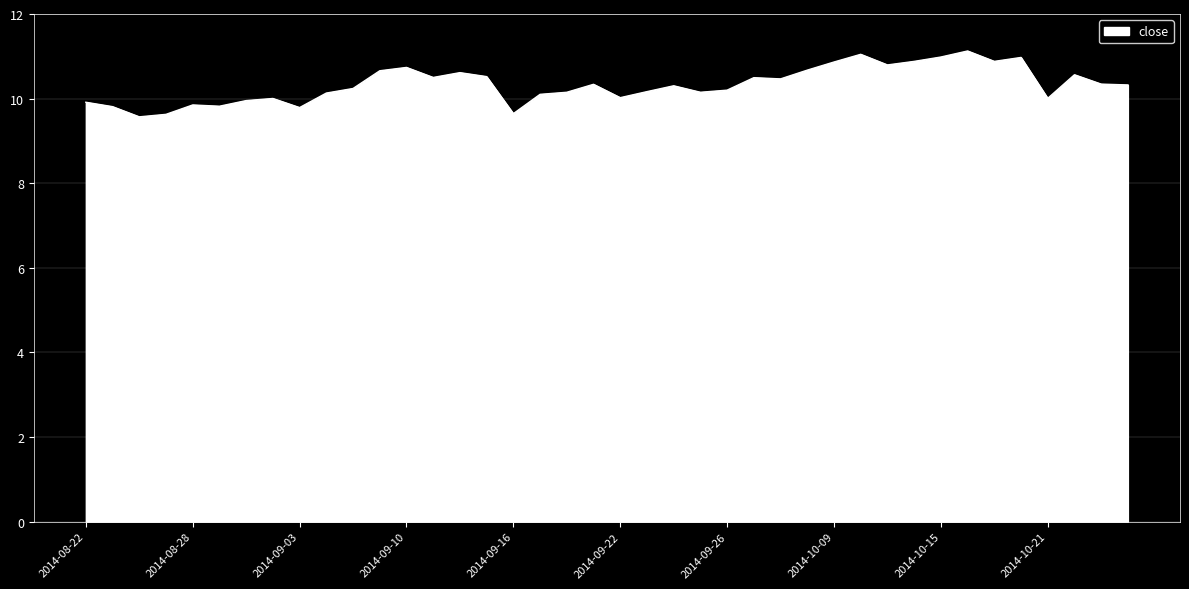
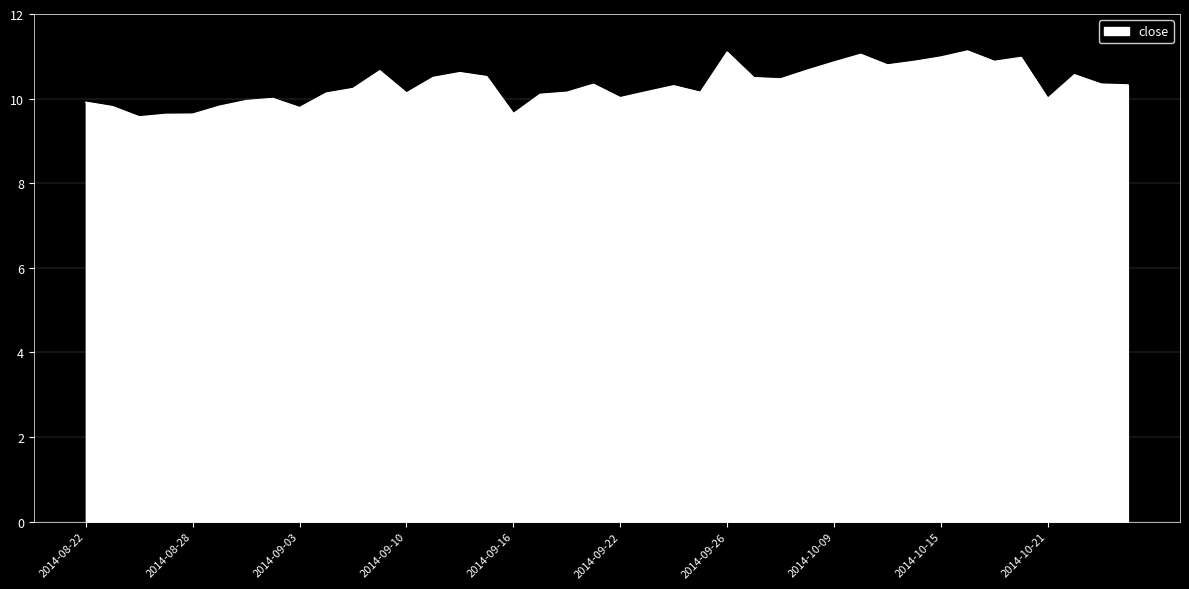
2014-08-28: 9.9 -> 9.6
2014-09-10: 10.7 -> 10.1
2014-09-26: 10.2 -> 11.1
